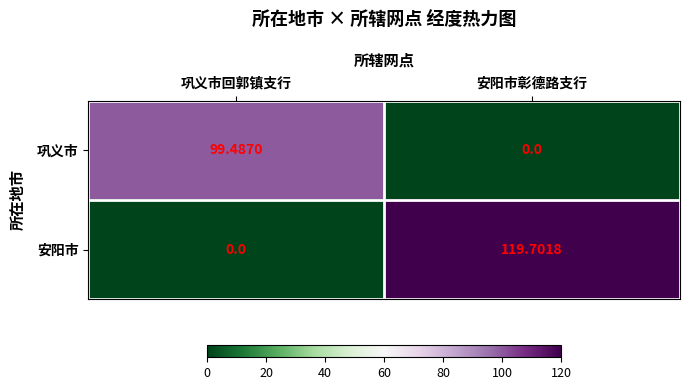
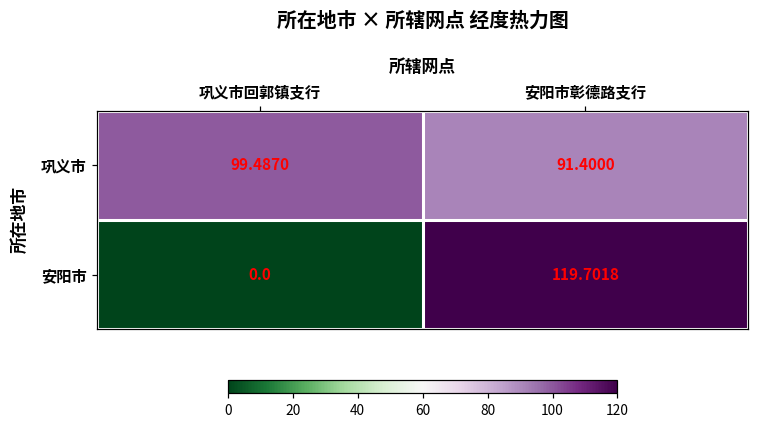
巩义市, 安阳市彰德路支行: 0.0 -> 91.4000
